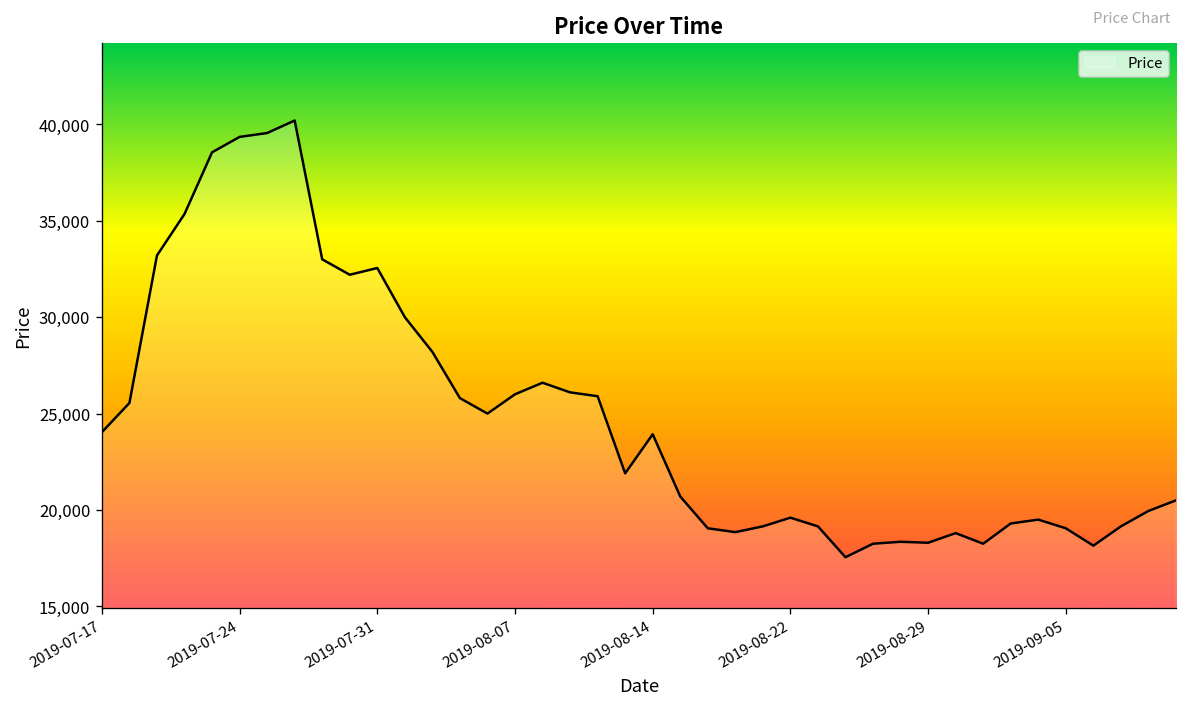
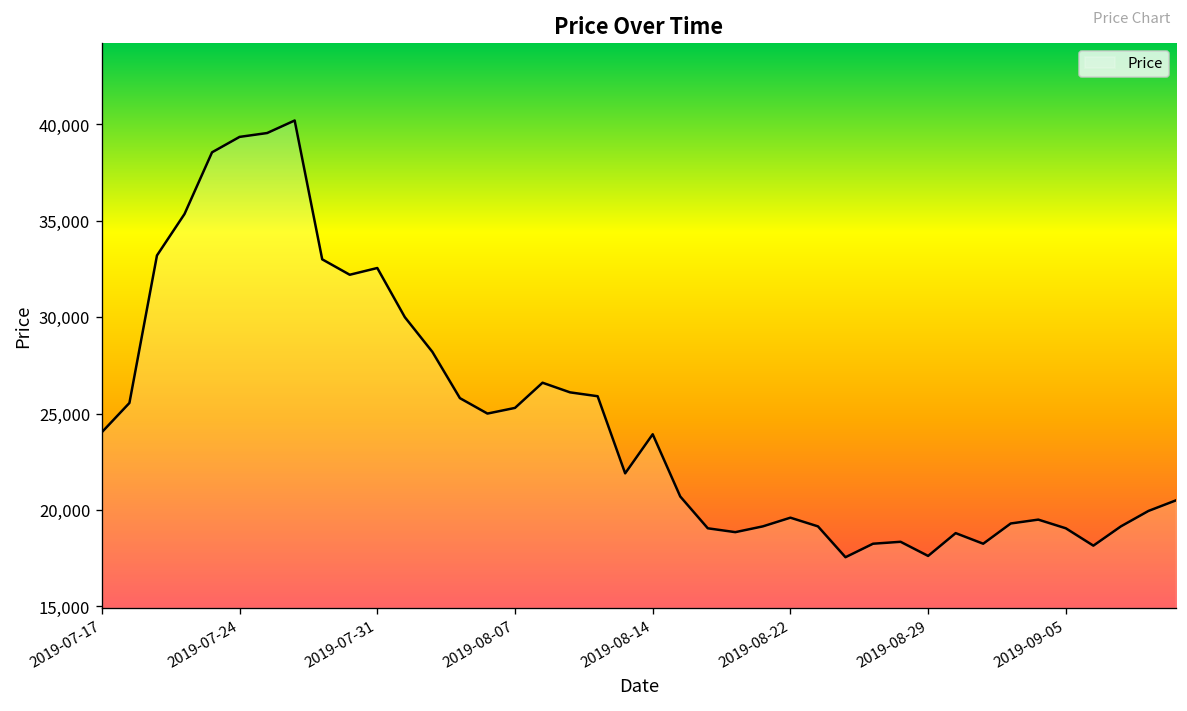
2019-08-07: 26,000 -> 25,300
2019-08-29: 18,300 -> 17,600
